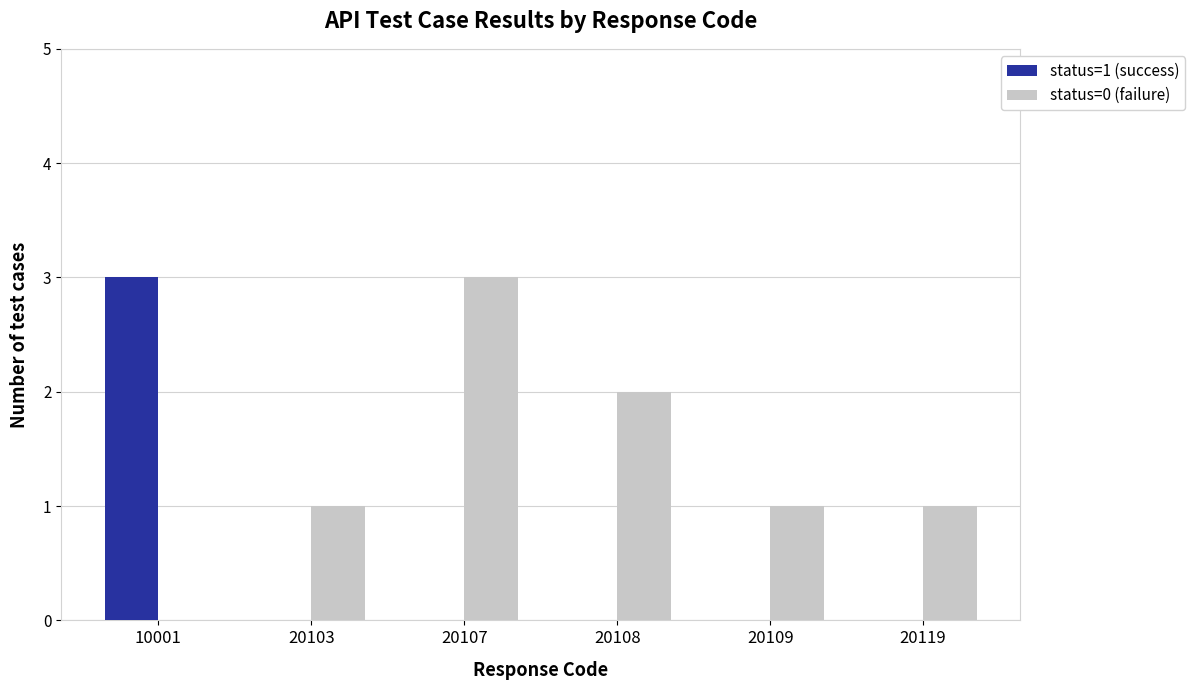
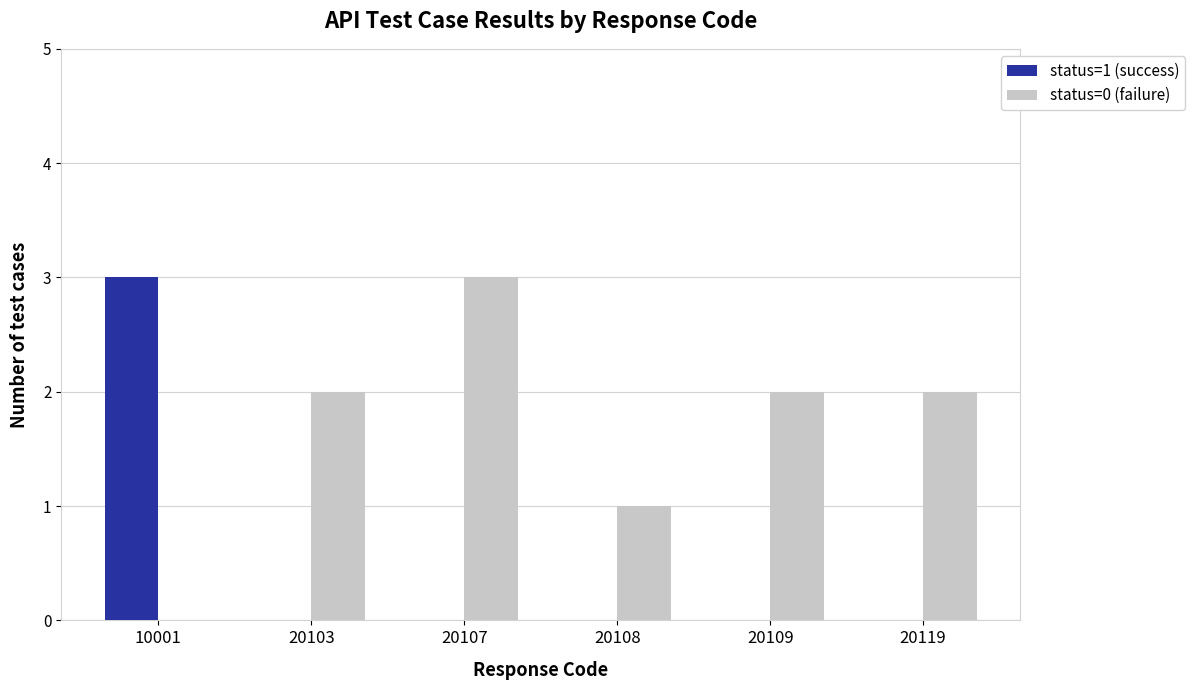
status=0 (failure), 20103: 1 -> 2
status=0 (failure), 20108: 2 -> 1
status=0 (failure), 20109: 1 -> 2
status=0 (failure), 20119: 1 -> 2
